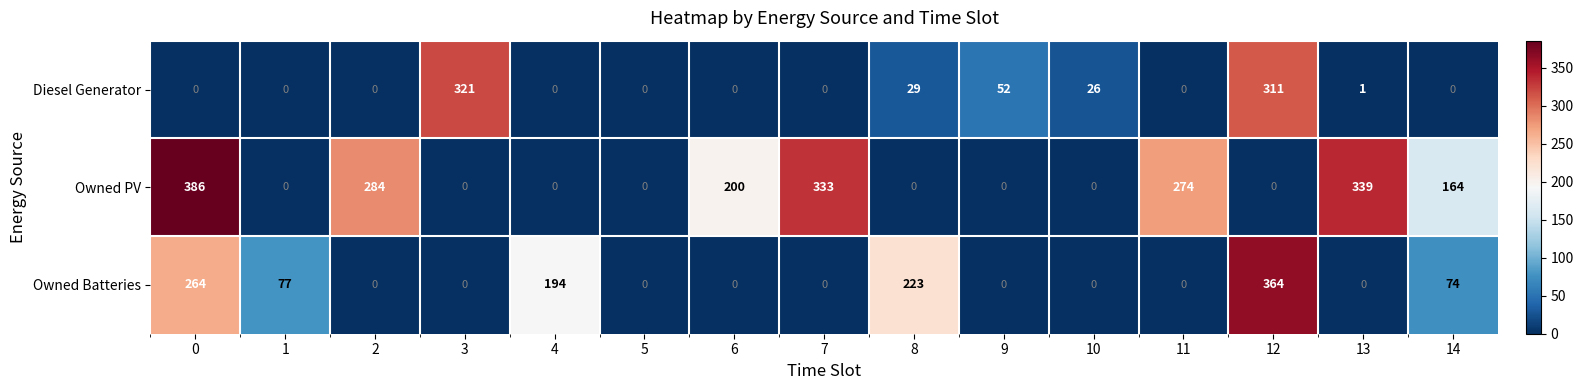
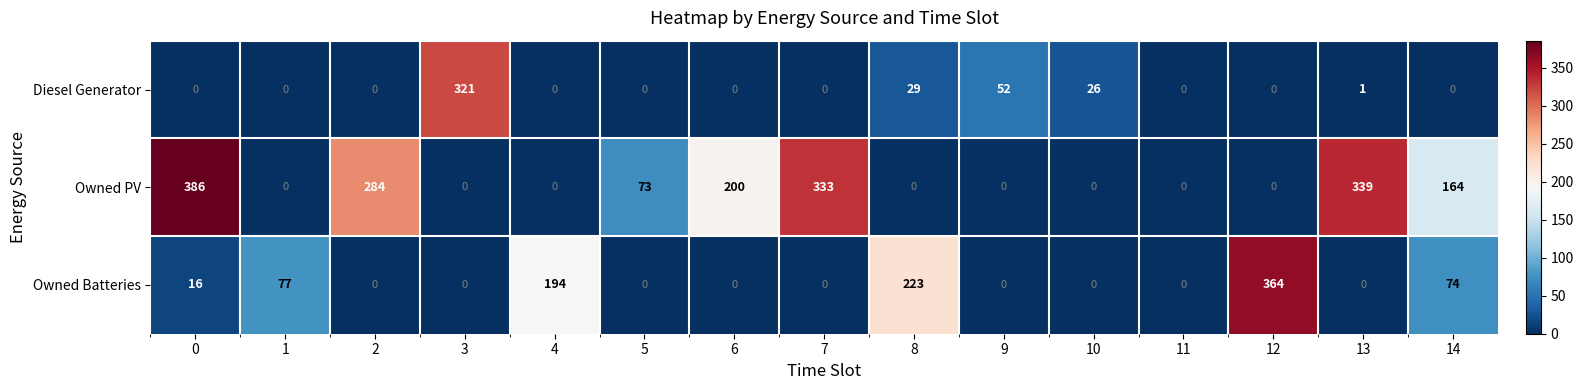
Diesel Generator, 12: 311 -> 0
Owned PV, 5: 0 -> 73
Owned PV, 11: 274 -> 0
Owned Batteries, 0: 264 -> 16
